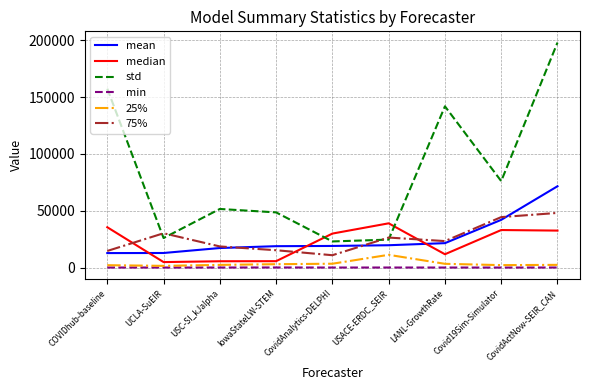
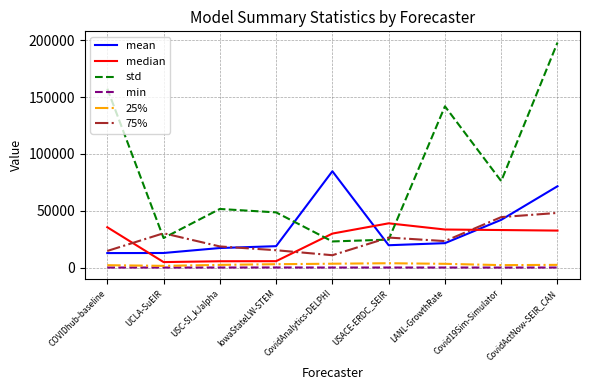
mean, CovidAnalytics-DELPHI: 19000 -> 85000
25%, USACE-ERDC_SEIR: 11000 -> 4000
median, LANL-GrowthRate: 12000 -> 33000
